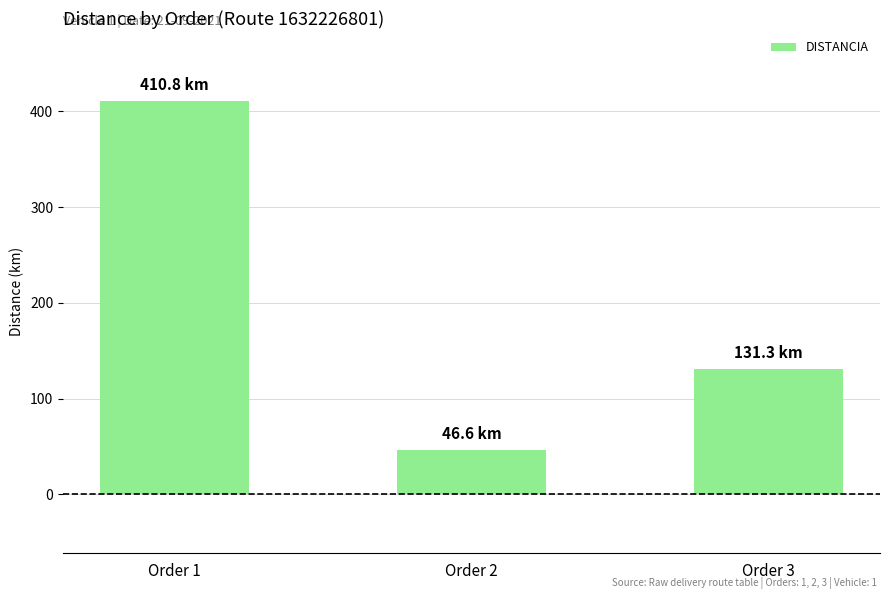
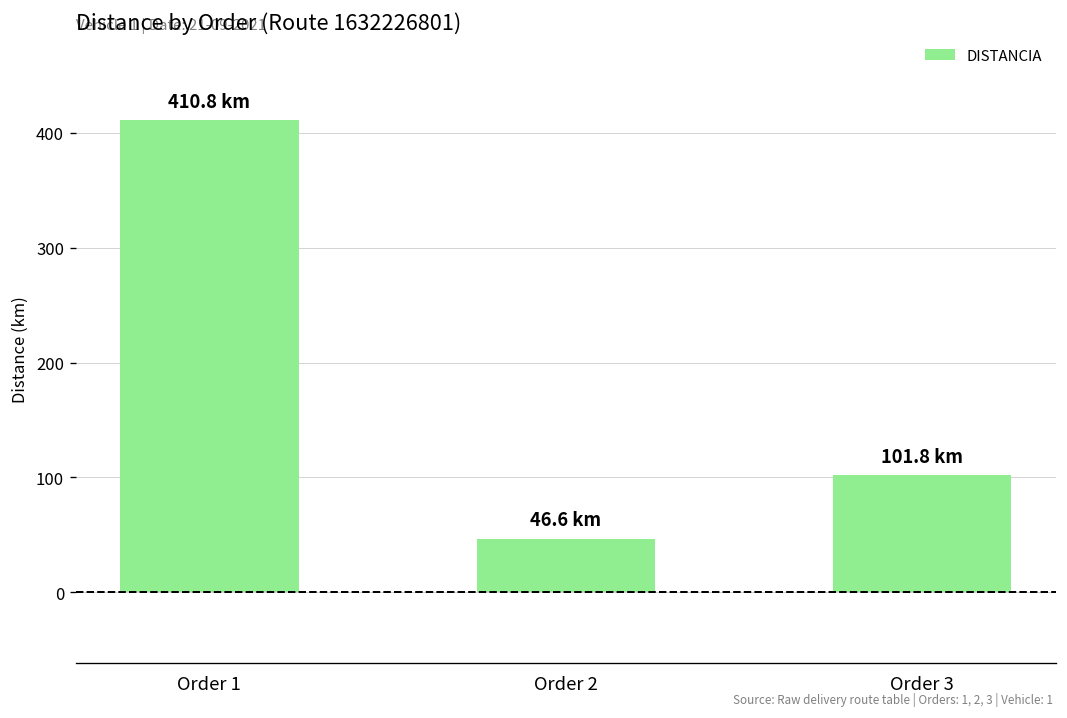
Order 3: 131.3 -> 101.8
